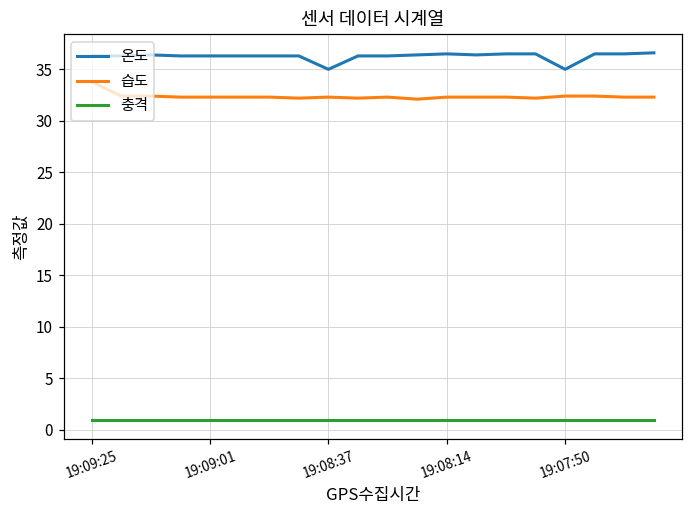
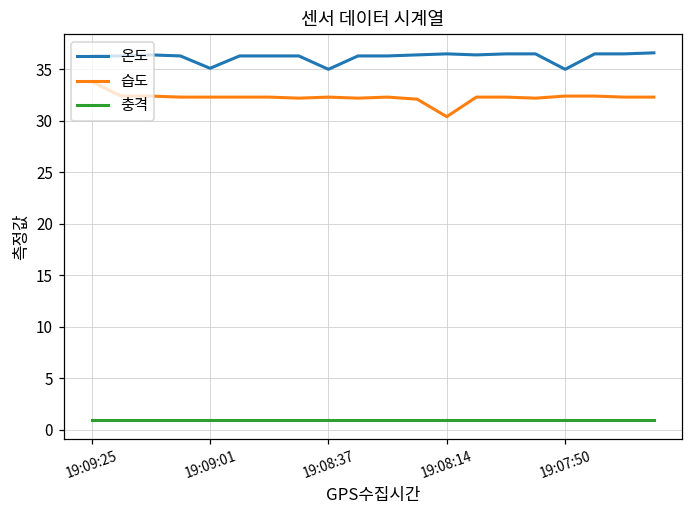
온도, 19:09:01: 36 -> 35
습도, 19:08:14: 32 -> 30
